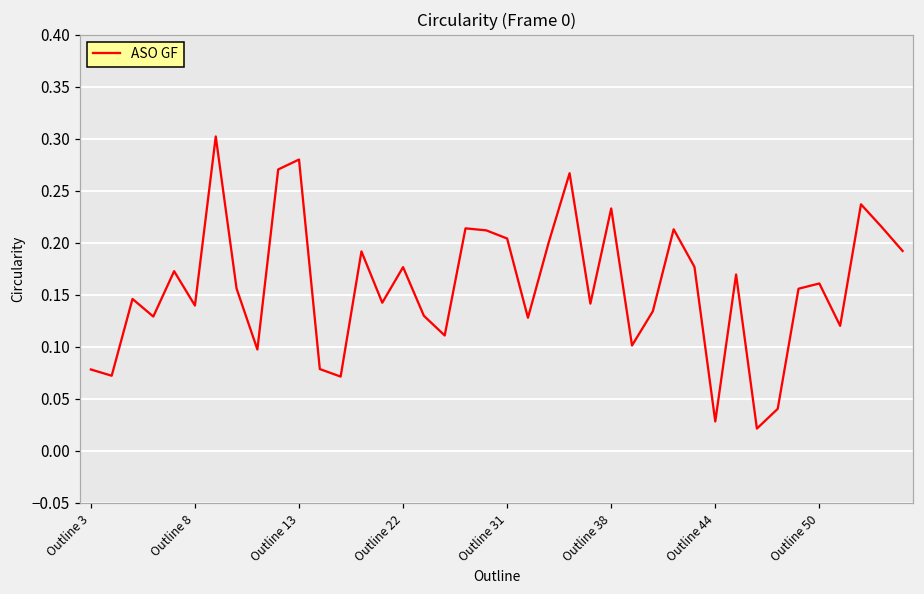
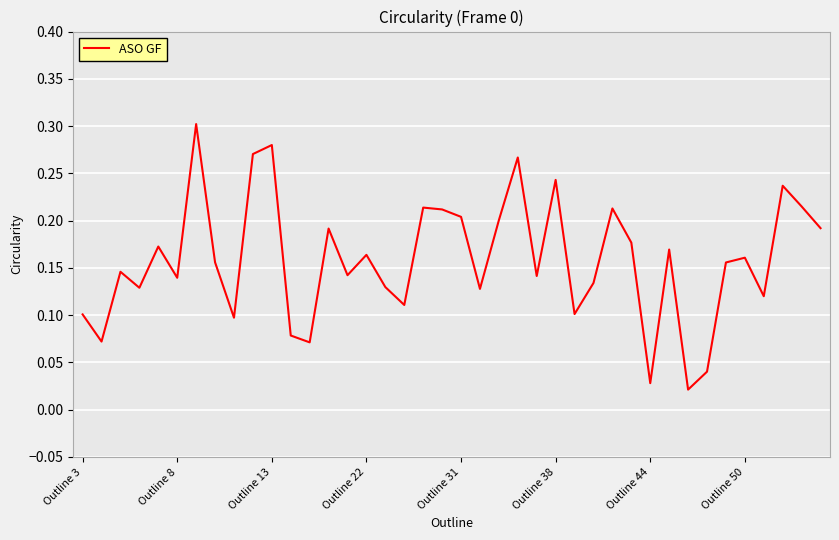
Outline 3: 0.08 -> 0.10
Outline 22: 0.18 -> 0.16
Outline 38: 0.23 -> 0.24
